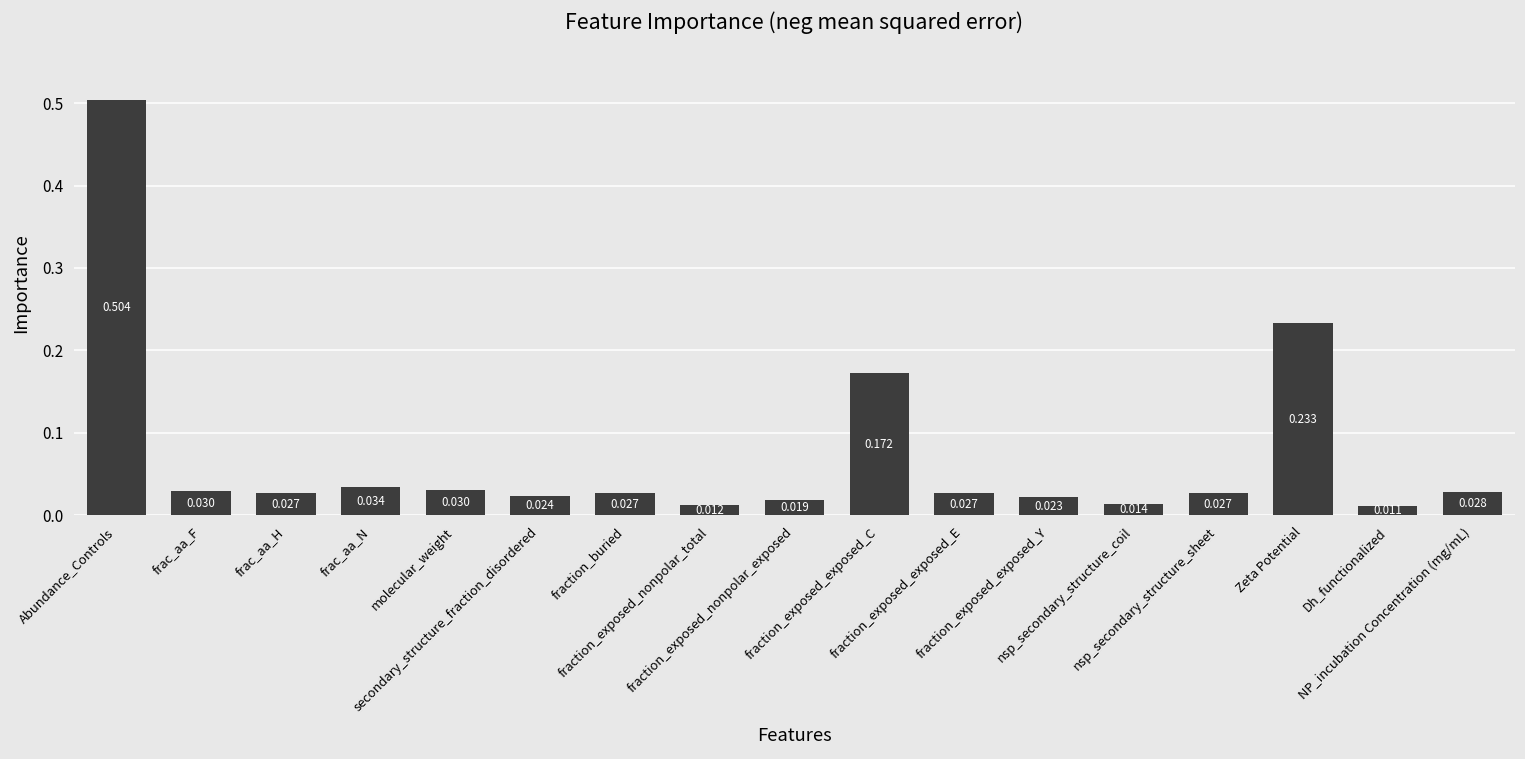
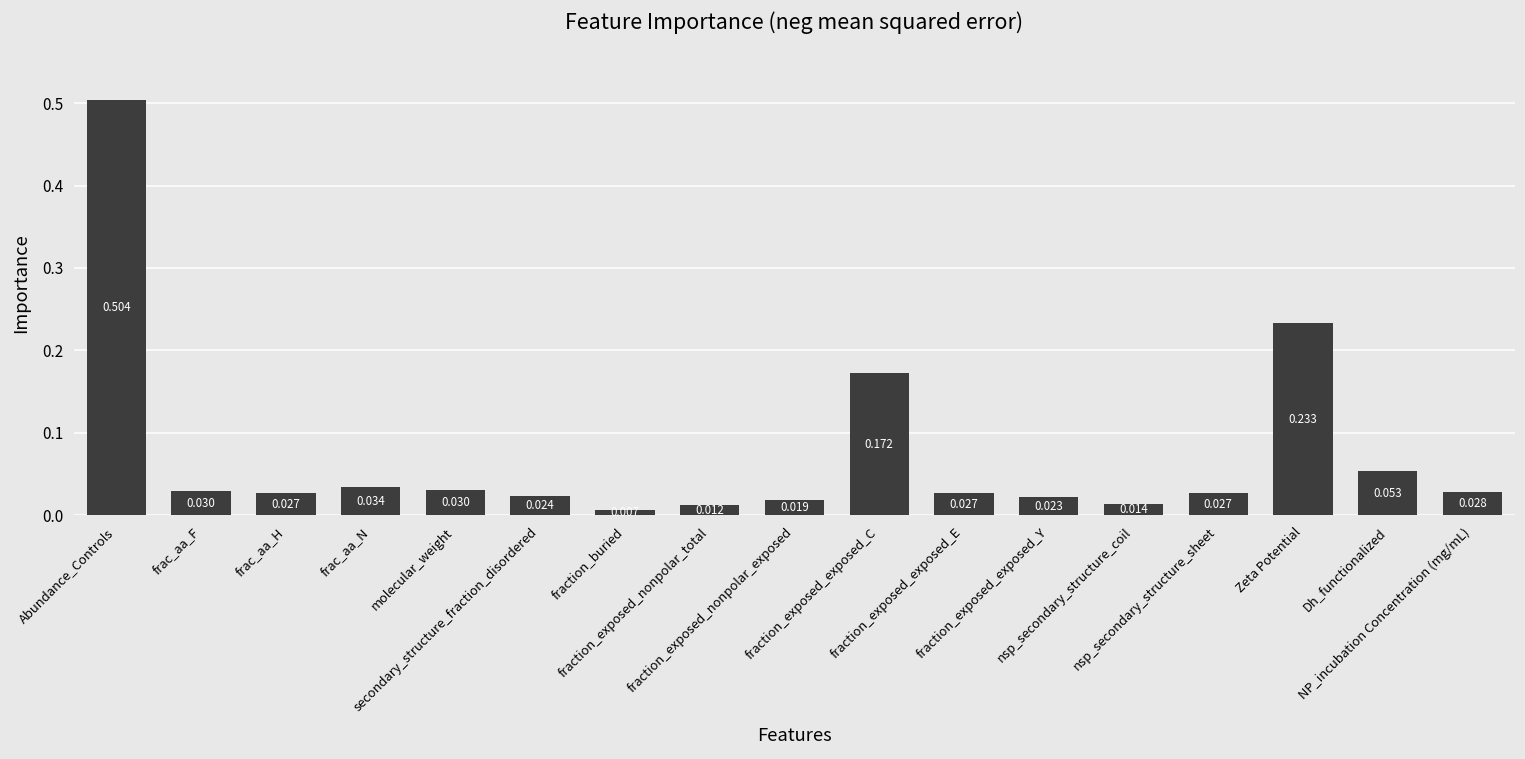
fraction_buried: 0.027 -> 0.007
Dh_functionalized: 0.011 -> 0.053
